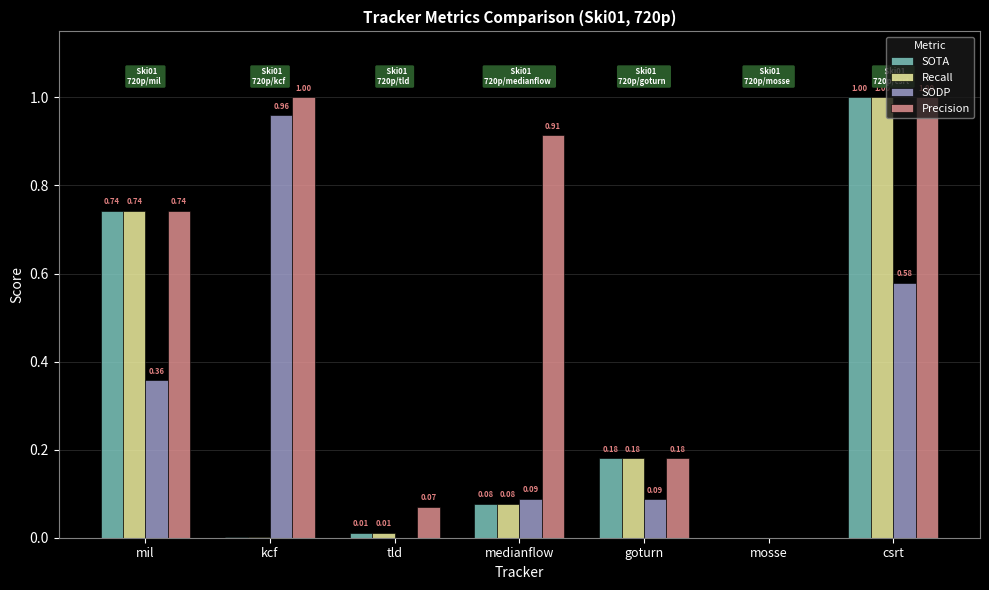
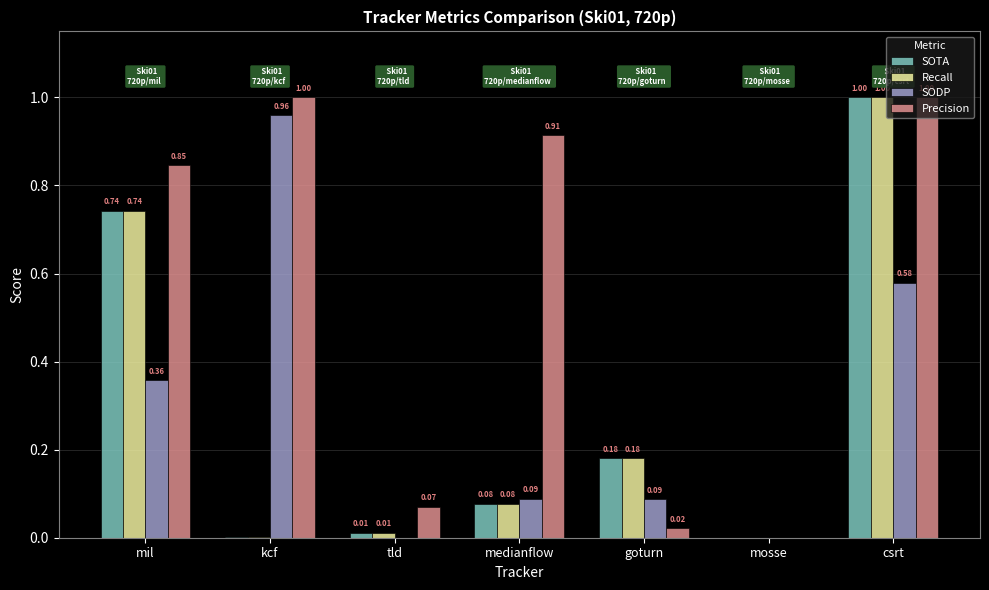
Precision, mil: 0.74 -> 0.85
Precision, goturn: 0.18 -> 0.02
